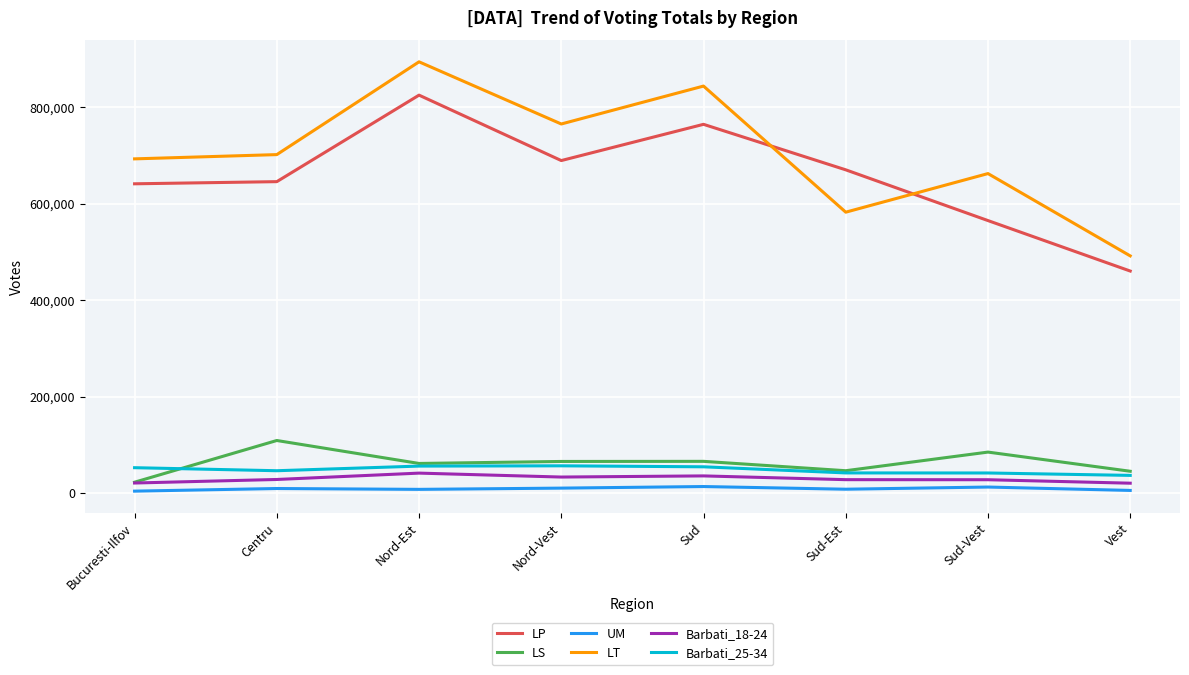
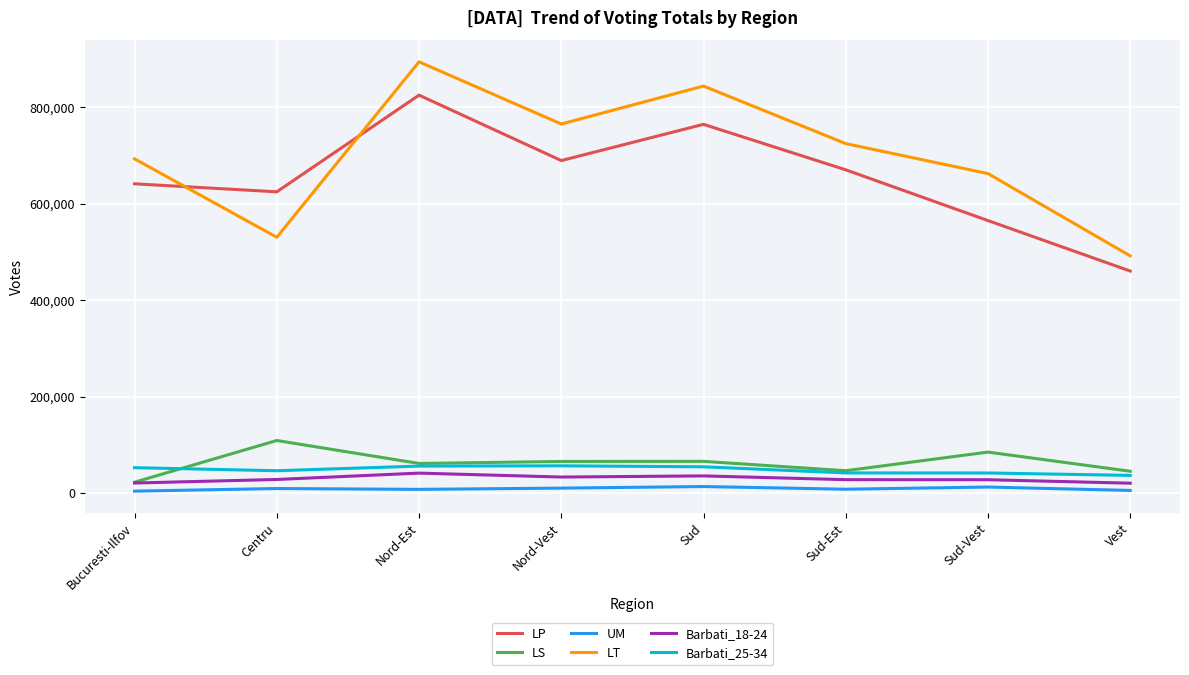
LP, Centru: 650,000 -> 620,000
LT, Centru: 700,000 -> 530,000
LT, Sud-Est: 580,000 -> 720,000
